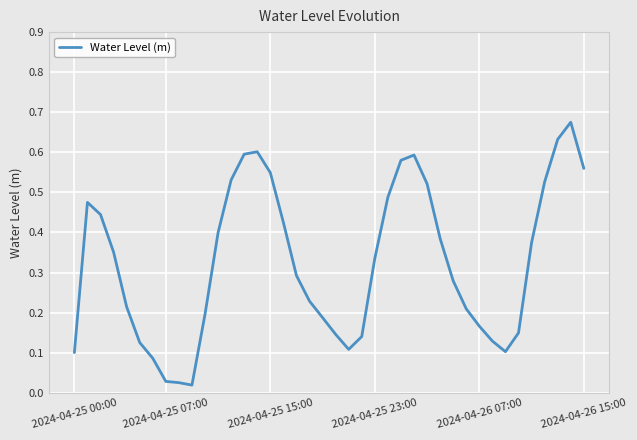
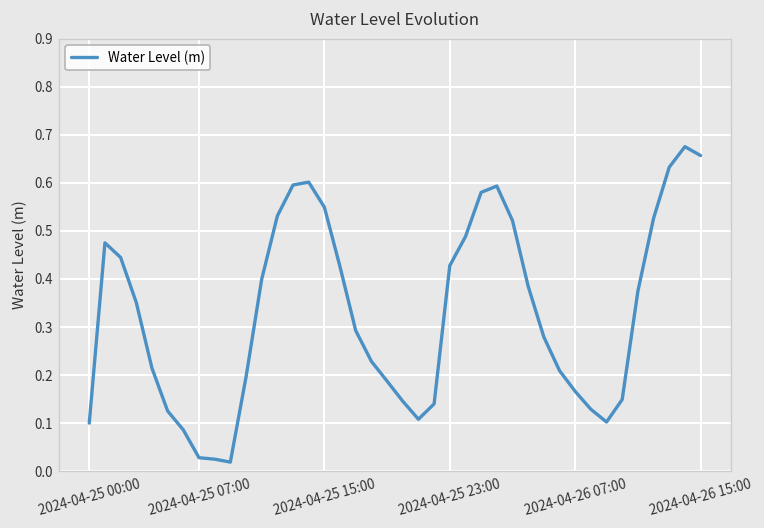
2024-04-25 23:00: 0.34 -> 0.43
2024-04-26 15:00: 0.56 -> 0.66
